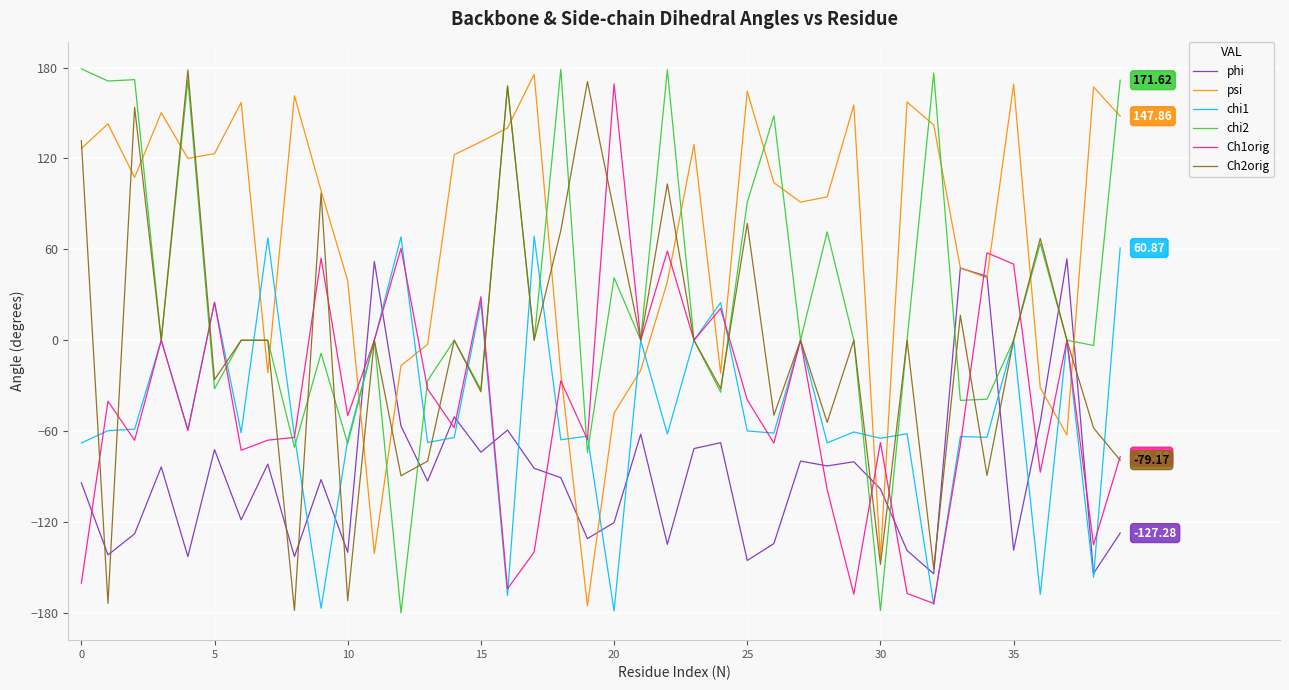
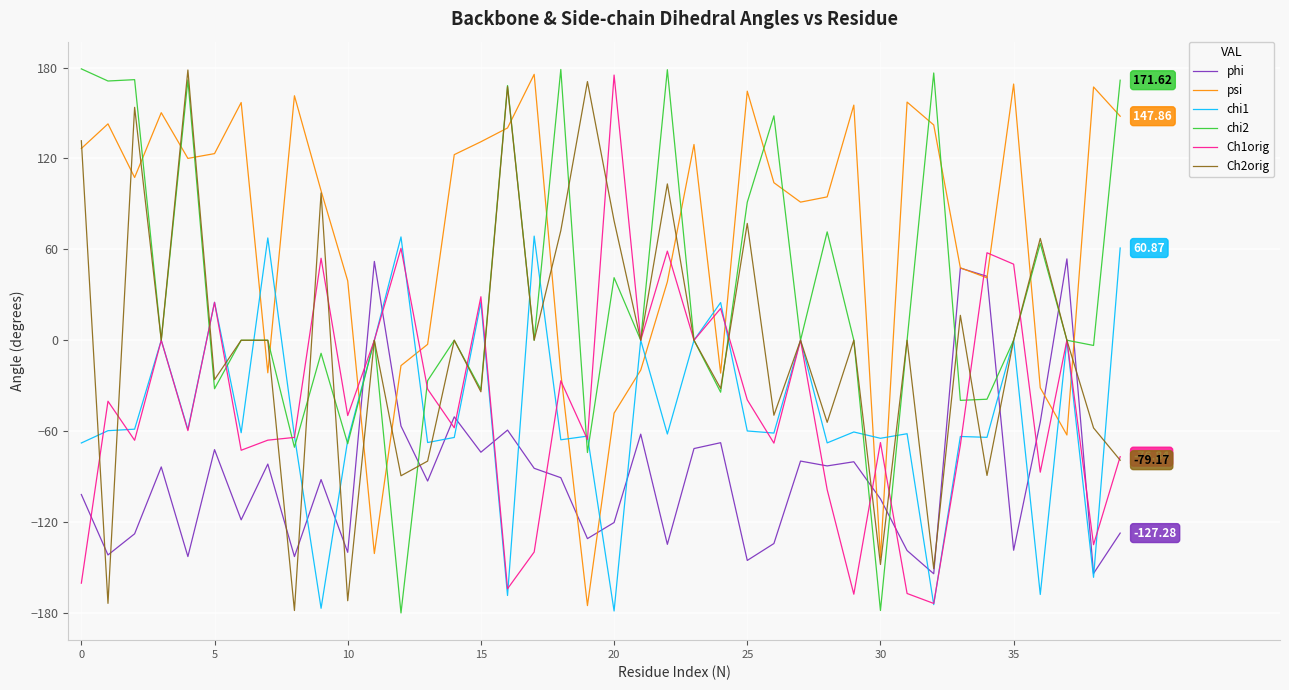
phi, 0: -94 -> -102
Ch1orig, 20: 169 -> 175
Ch2orig, 20: 85 -> 79
phi, 30: -98 -> -105
